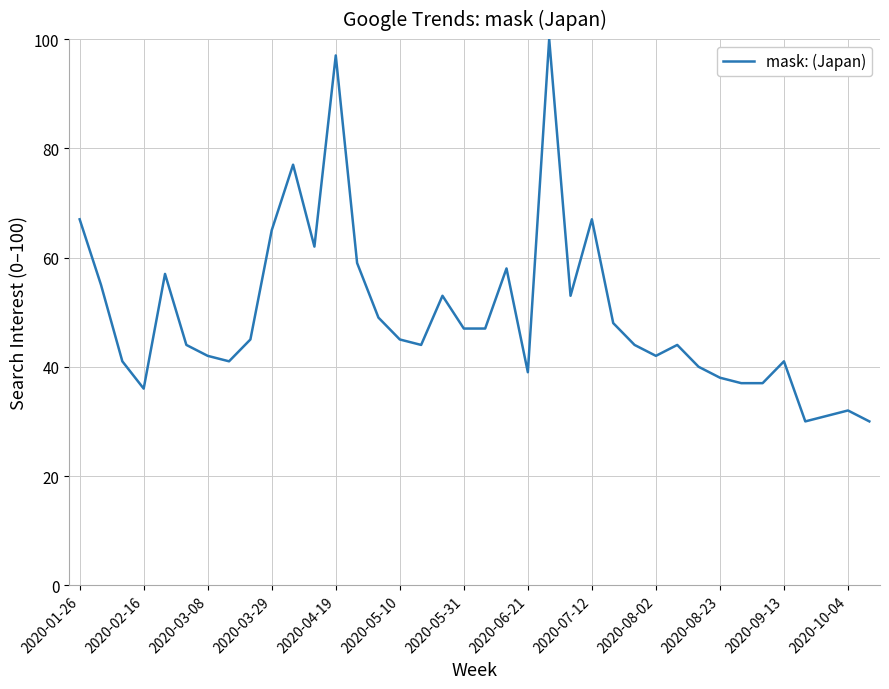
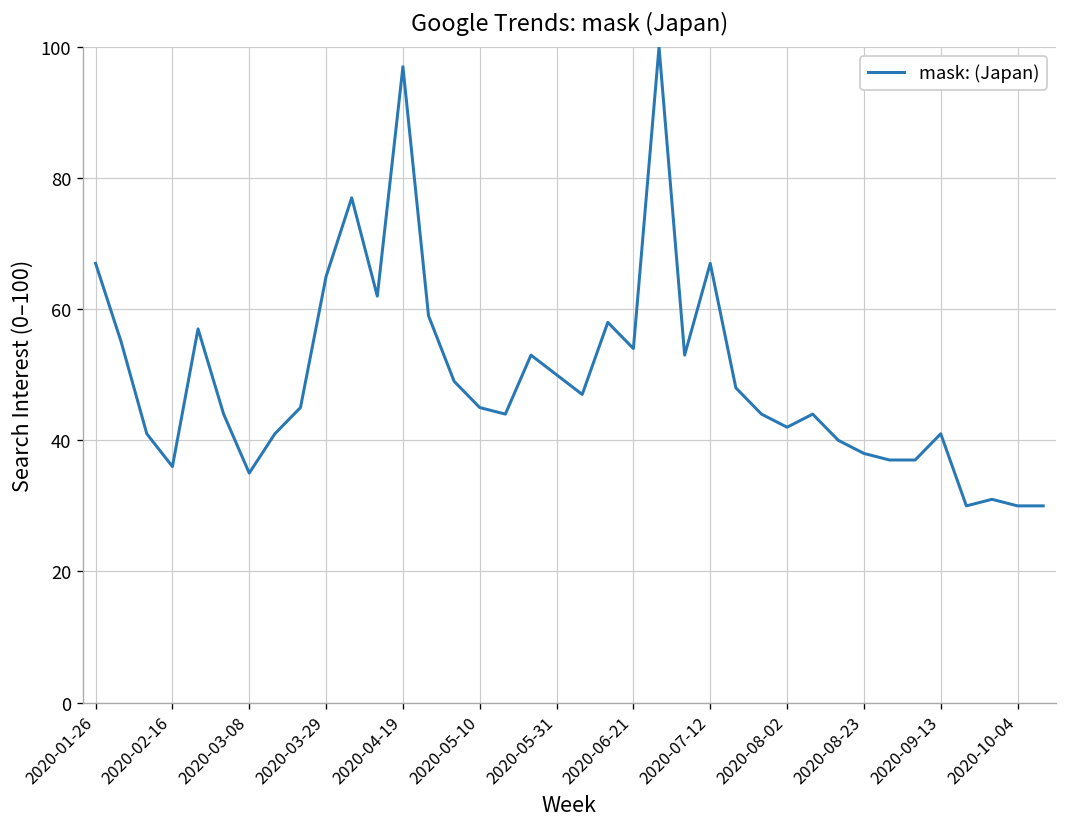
2020-03-08: 42 -> 35
2020-05-31: 47 -> 50
2020-06-21: 39 -> 54
2020-10-04: 32 -> 30
